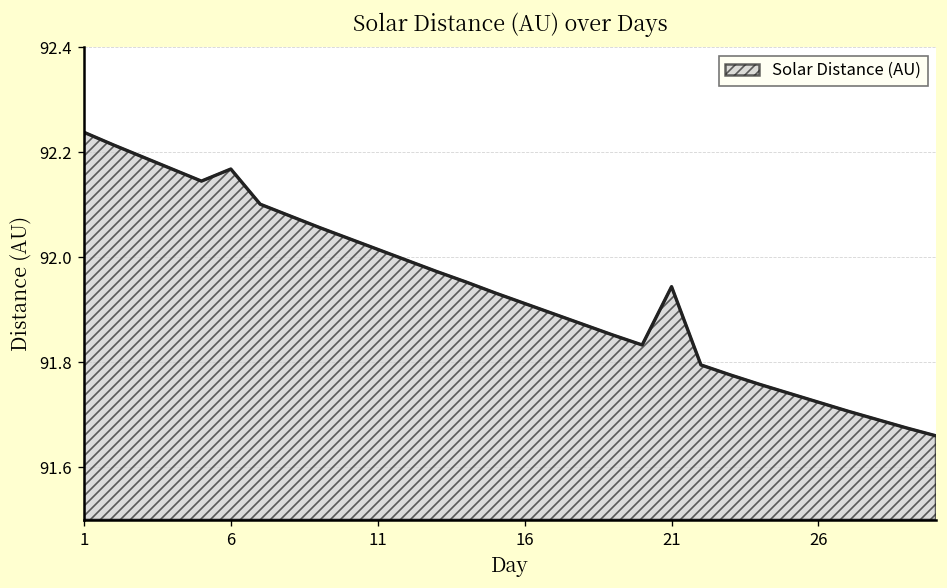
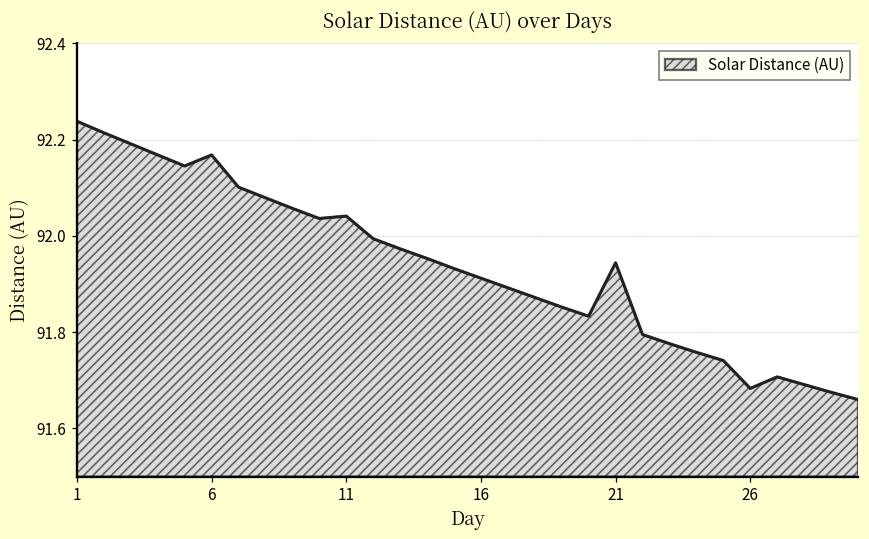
11: 92.02 -> 92.04
26: 91.72 -> 91.68
